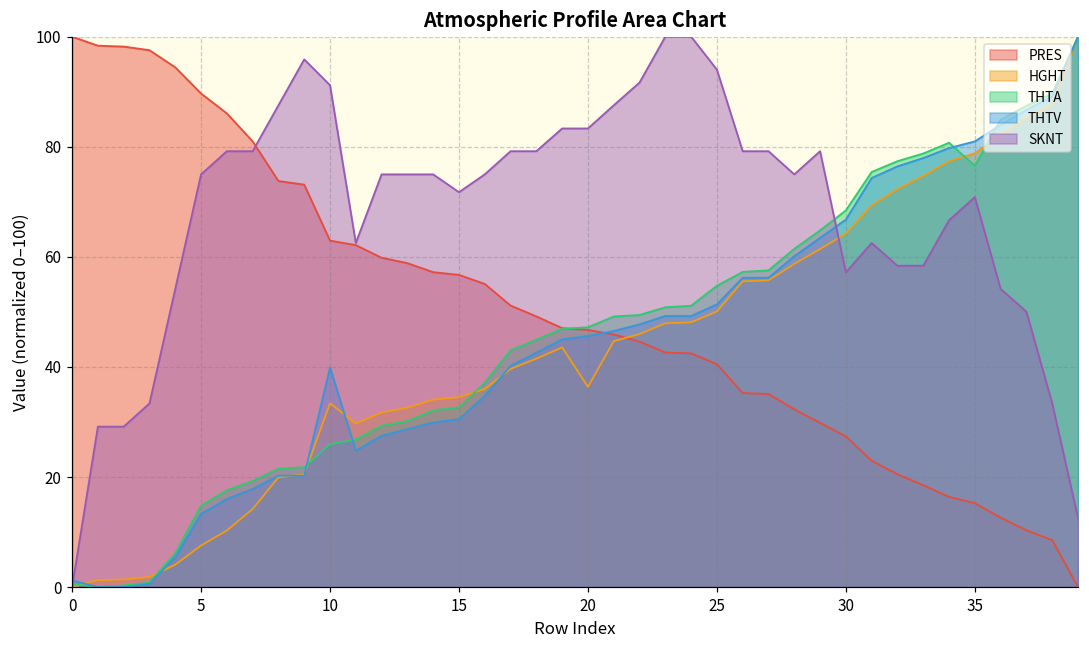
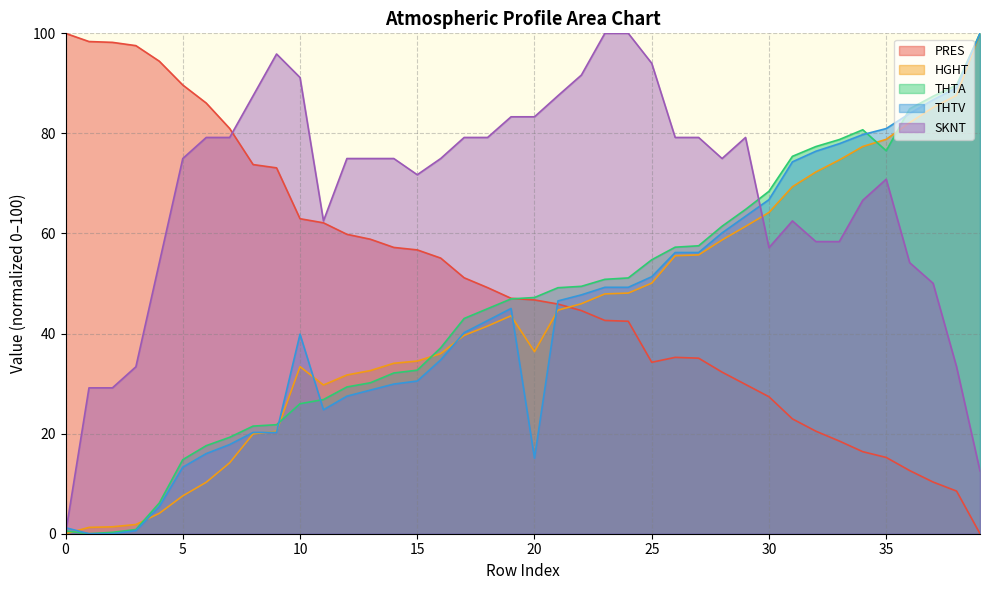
THTV, 20: 46 -> 15
PRES, 25: 40 -> 34
